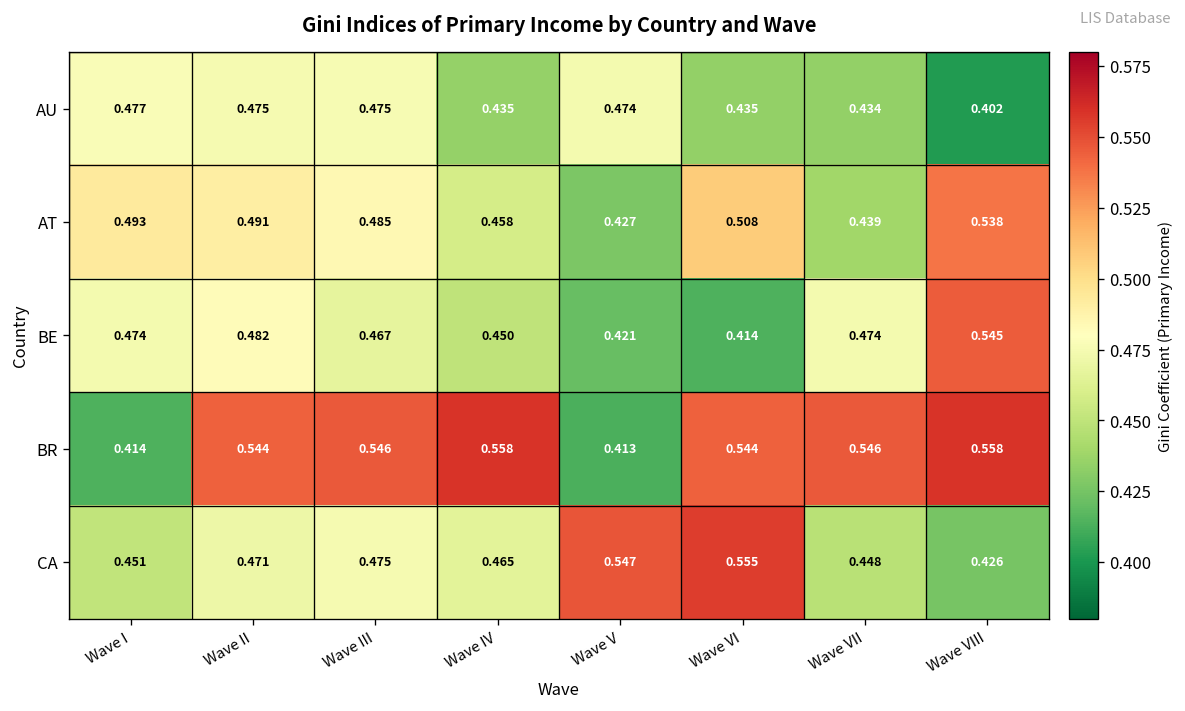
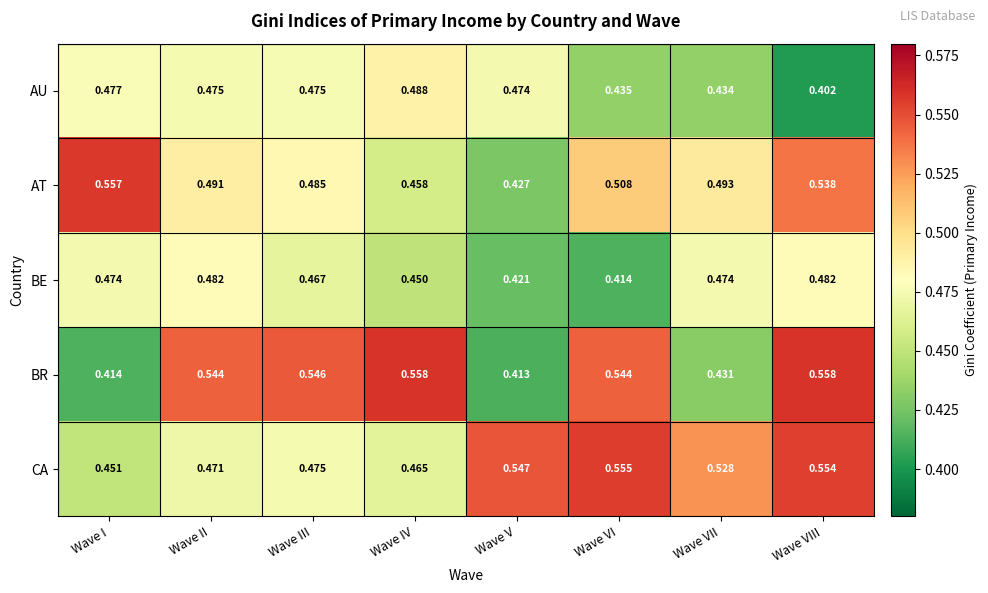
AU, Wave IV: 0.435 -> 0.488
AT, Wave I: 0.493 -> 0.557
AT, Wave VII: 0.439 -> 0.493
BE, Wave VIII: 0.545 -> 0.482
BR, Wave VII: 0.546 -> 0.431
CA, Wave VII: 0.448 -> 0.528
CA, Wave VIII: 0.426 -> 0.554
